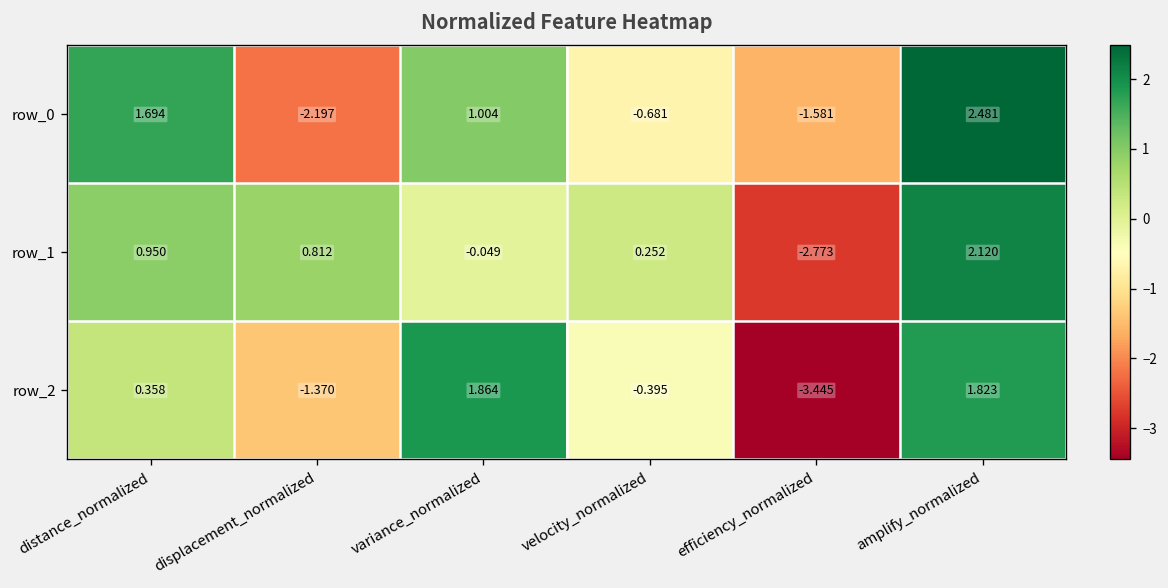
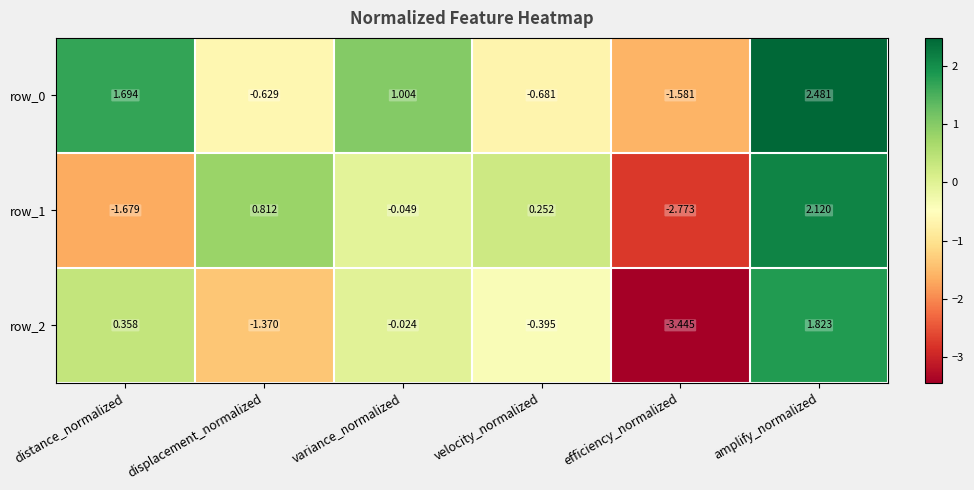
row_0, displacement_normalized: -2.197 -> -0.629
row_1, distance_normalized: 0.950 -> -1.679
row_2, variance_normalized: 1.864 -> -0.024
